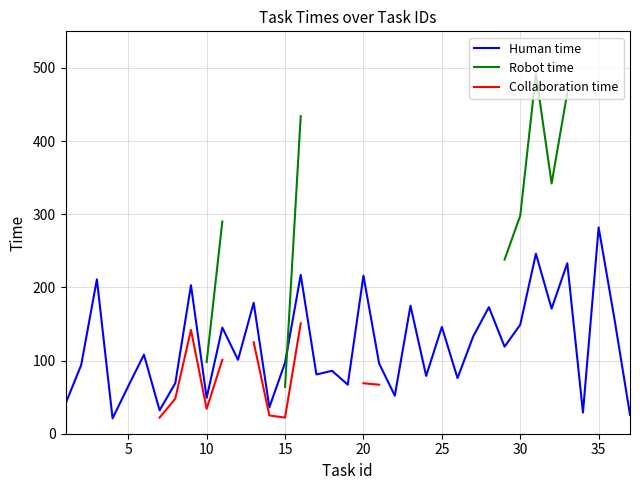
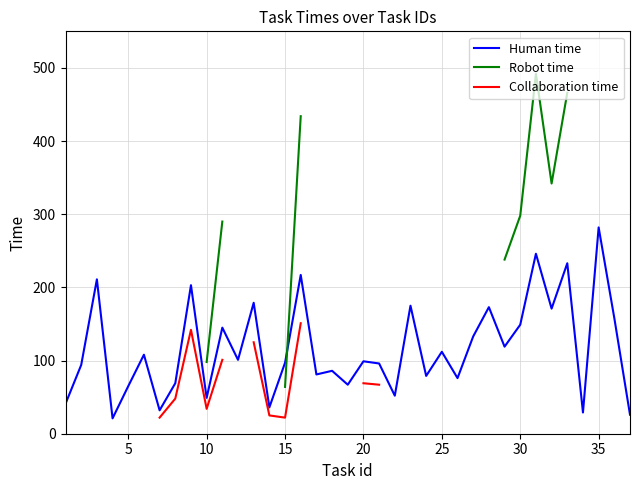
Human time, 20: 220 -> 100
Human time, 25: 150 -> 110
